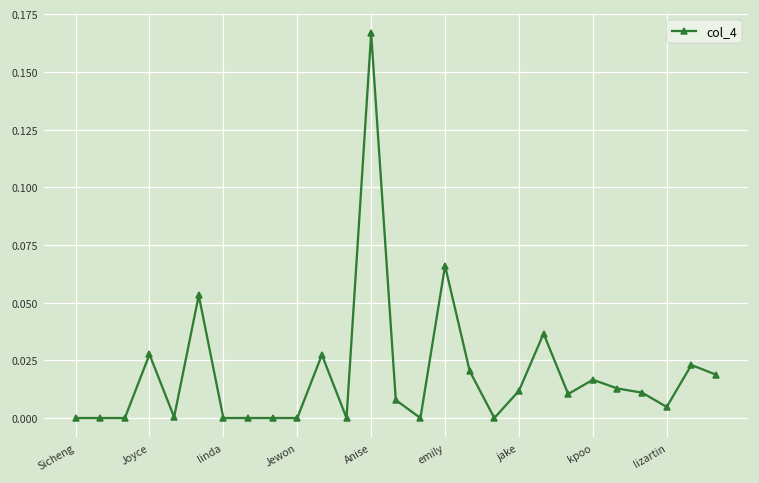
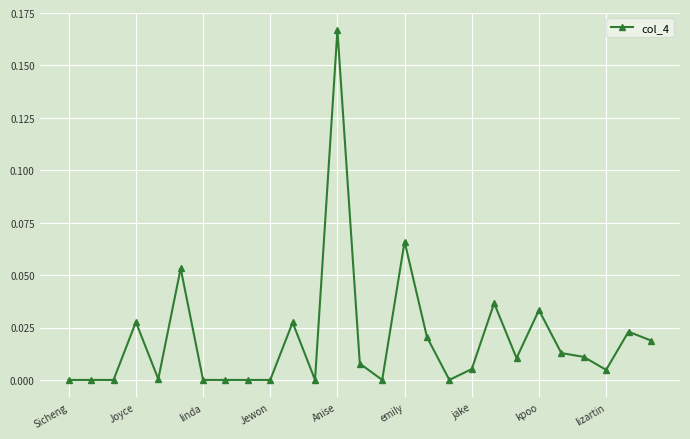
jake: 0.012 -> 0.005
kpoo: 0.017 -> 0.033
